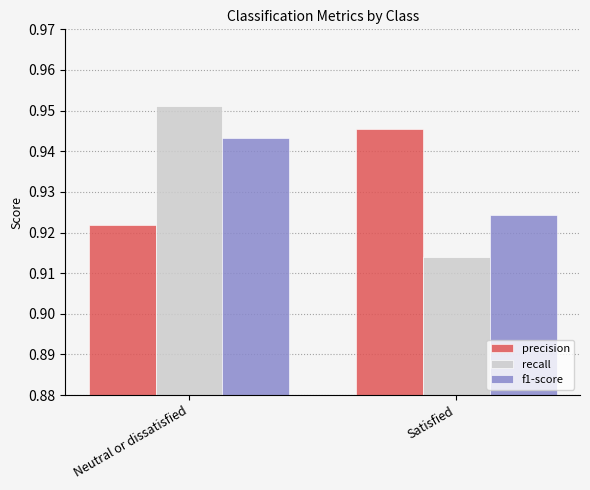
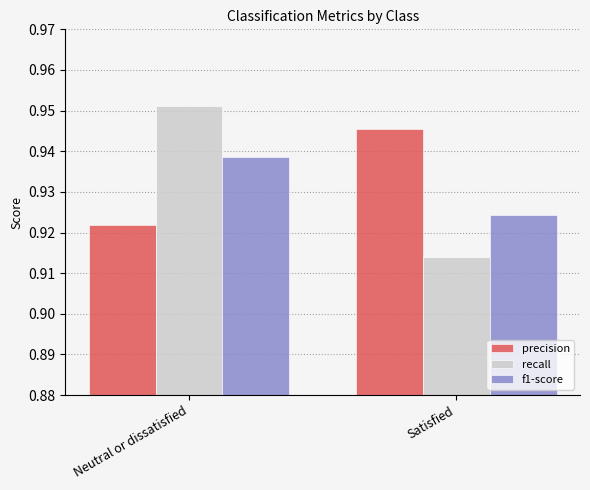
f1-score, Neutral or dissatisfied: 0.943 -> 0.939
